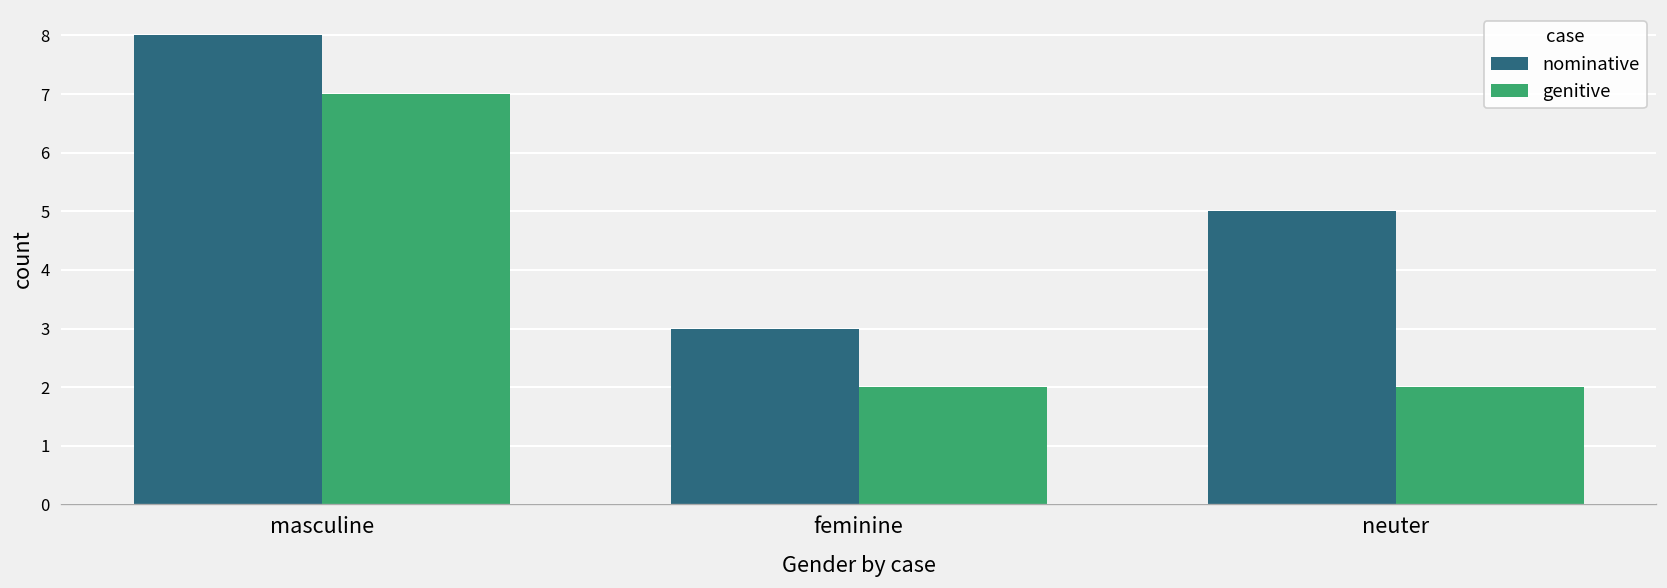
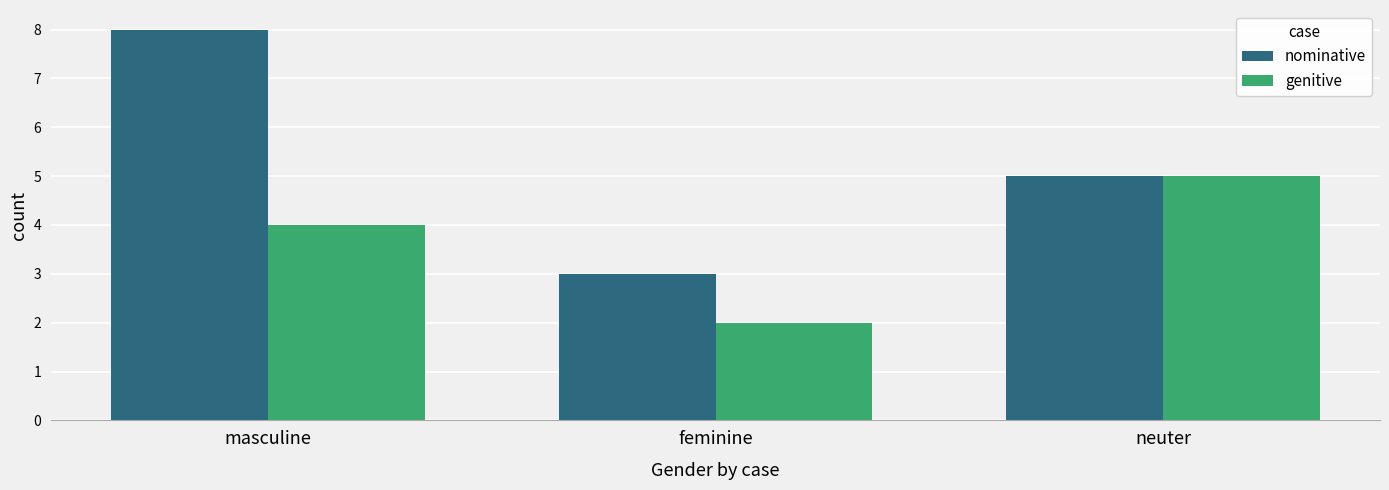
genitive, masculine: 7 -> 4
genitive, neuter: 2 -> 5
